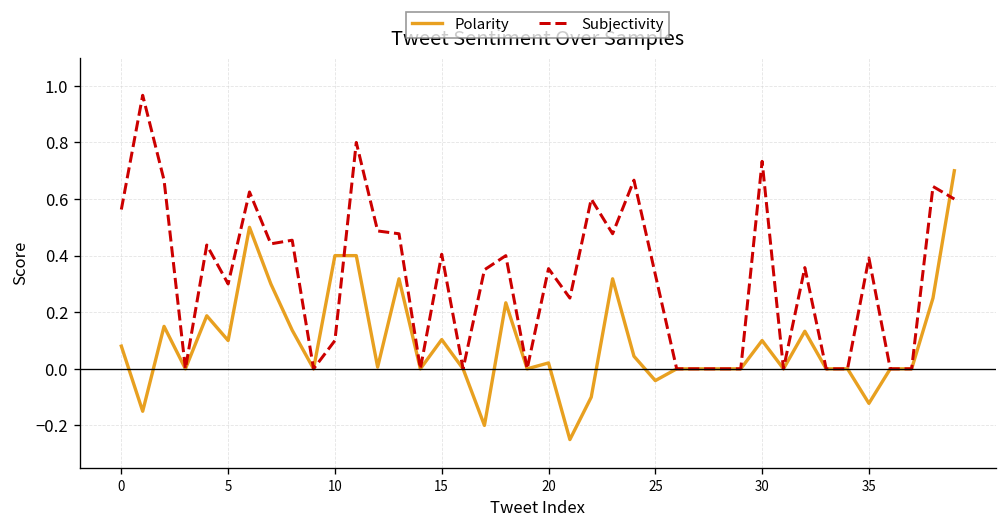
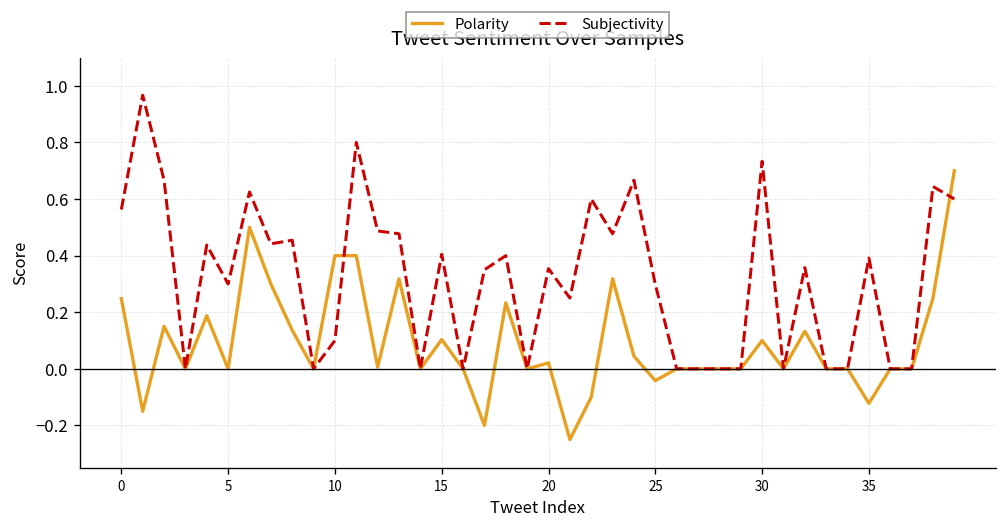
Polarity, 0: 0.08 -> 0.25
Polarity, 5: 0.1 -> 0.0
Subjectivity, 25: 0.33 -> 0.30
